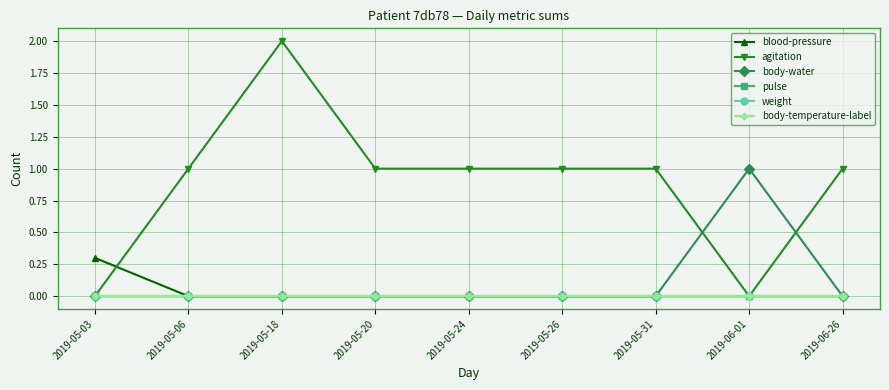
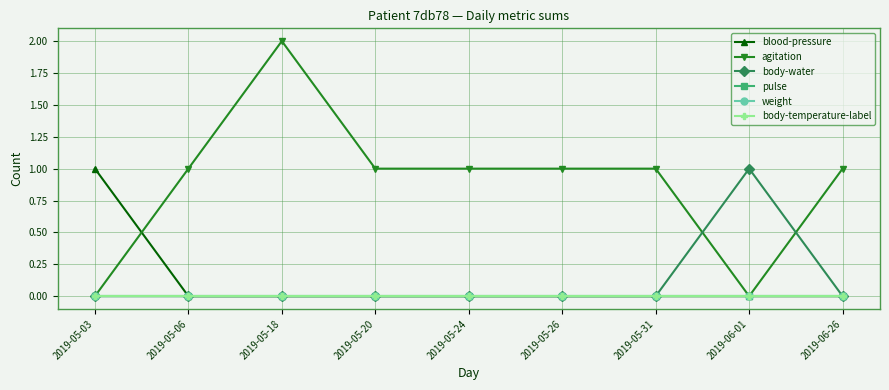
blood-pressure, 2019-05-03: 0.3 -> 1.0
